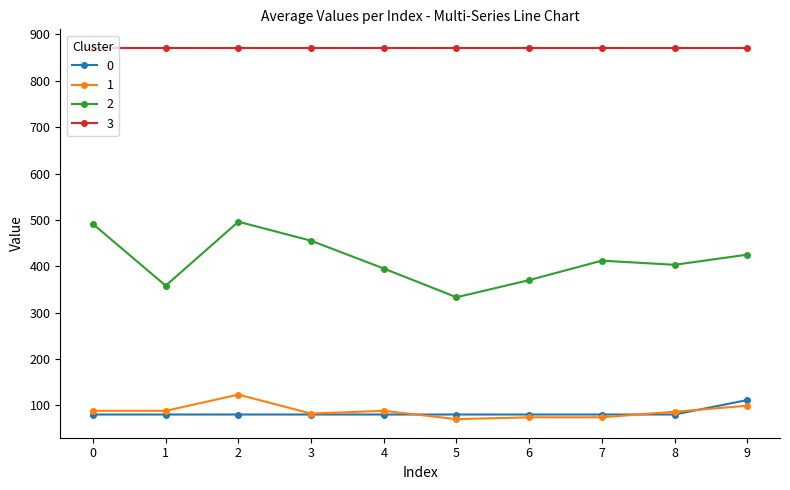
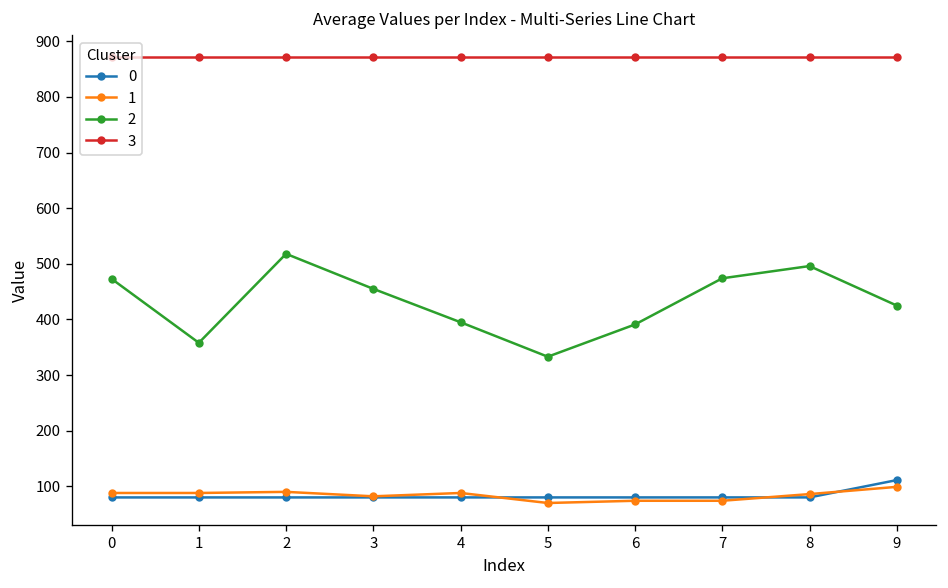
2, 0: 490 -> 470
1, 2: 120 -> 90
2, 2: 500 -> 520
2, 6: 370 -> 390
2, 7: 410 -> 470
2, 8: 400 -> 500
